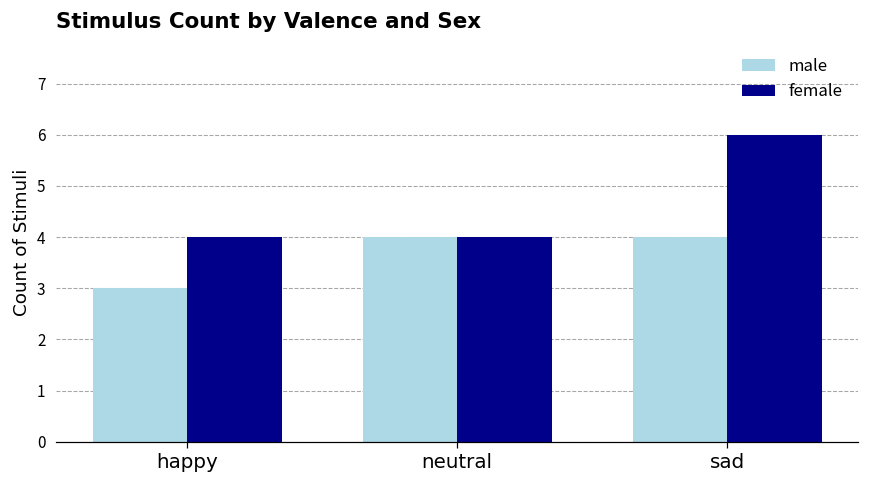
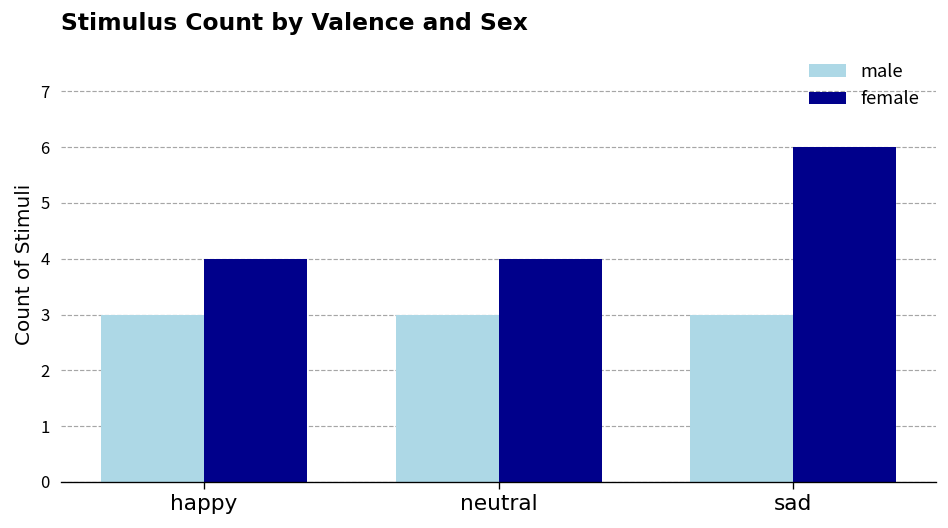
male, neutral: 4 -> 3
male, sad: 4 -> 3
